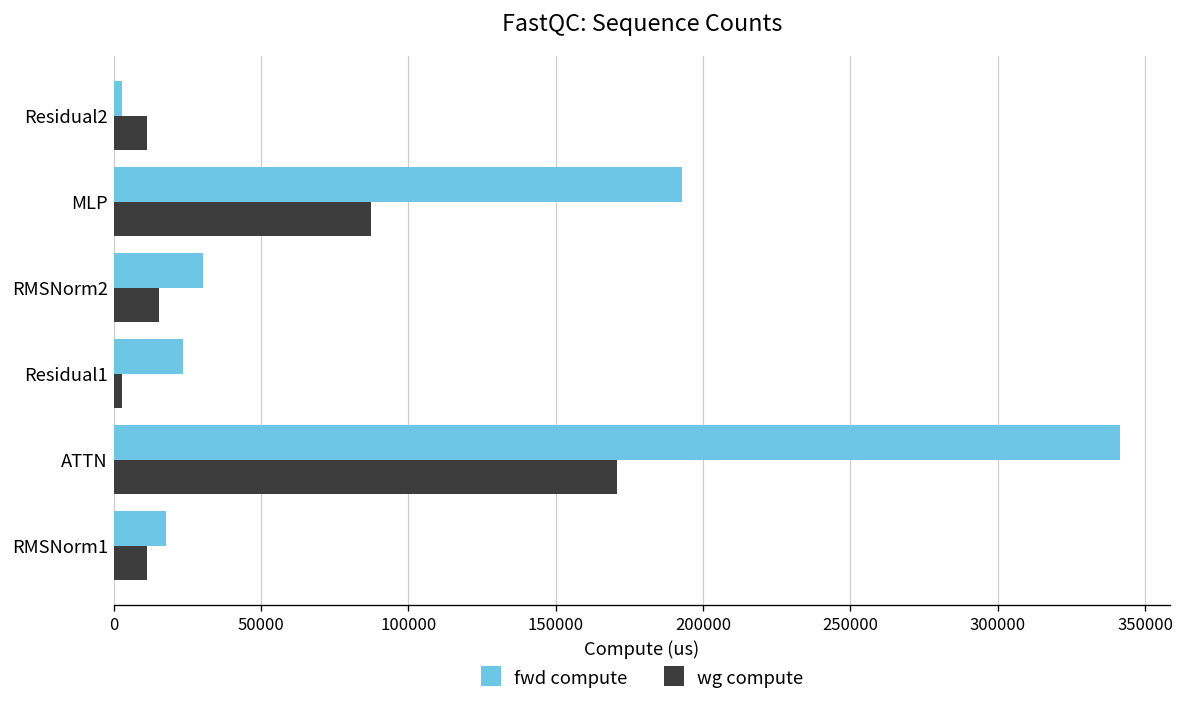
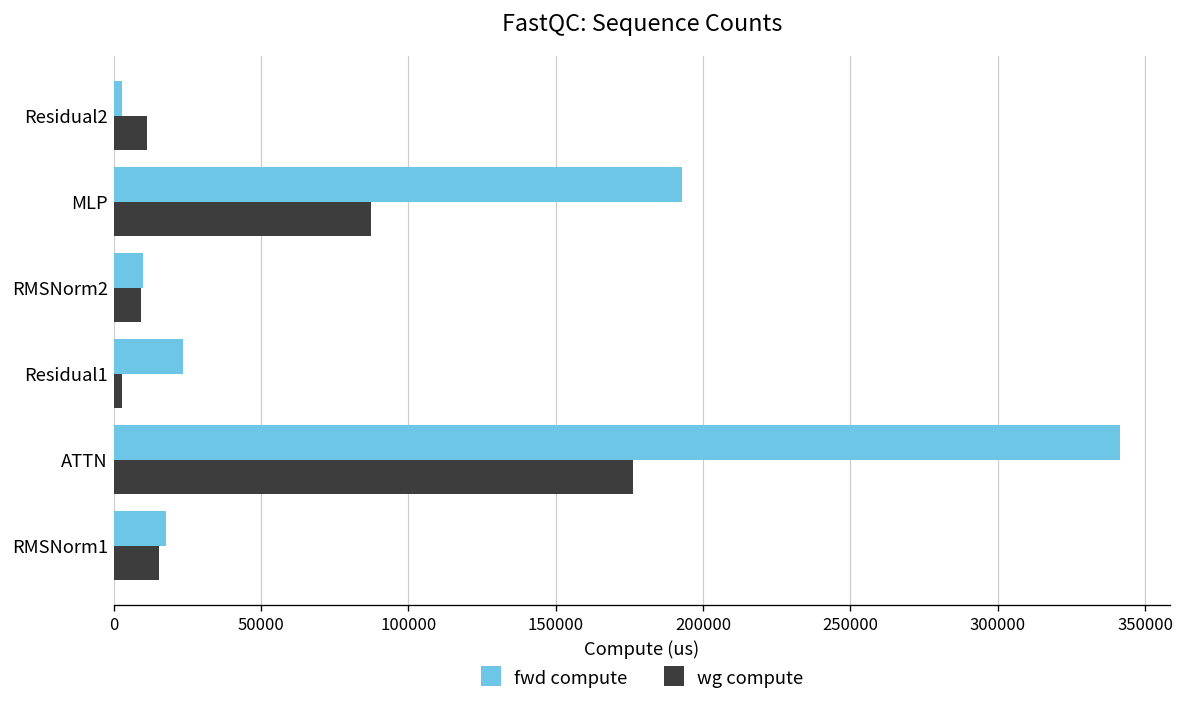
fwd compute, RMSNorm2: 30000 -> 10000
wg compute, RMSNorm2: 15000 -> 9000
wg compute, ATTN: 171000 -> 176000
wg compute, RMSNorm1: 11000 -> 15000
